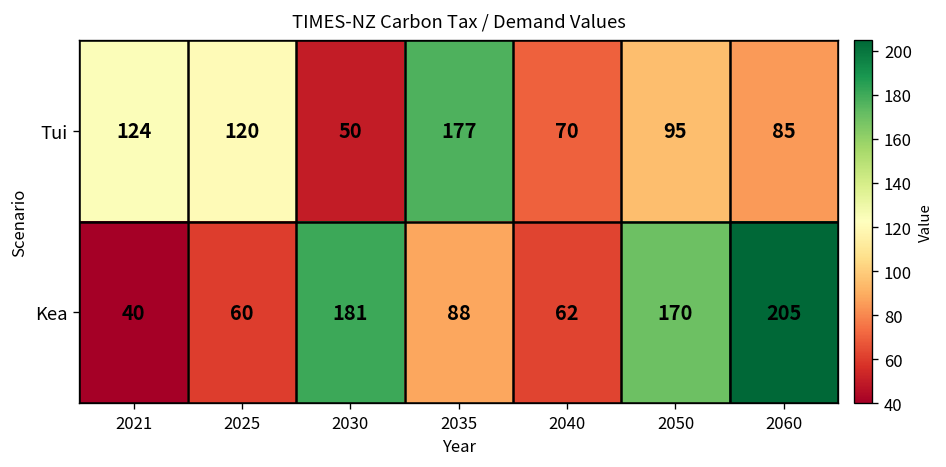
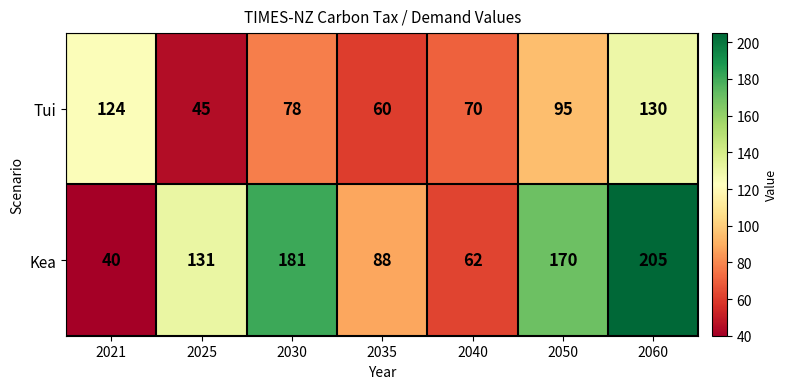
Tui, 2025: 120 -> 45
Tui, 2030: 50 -> 78
Tui, 2035: 177 -> 60
Tui, 2060: 85 -> 130
Kea, 2025: 60 -> 131
